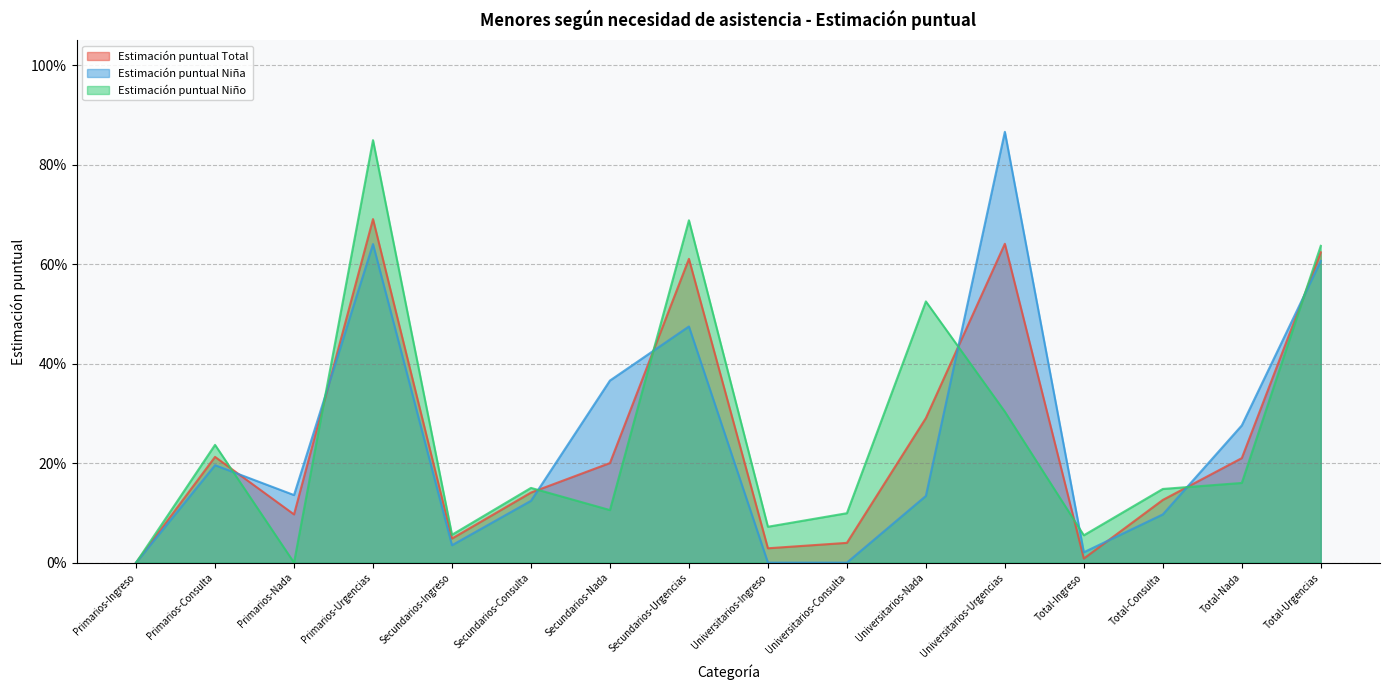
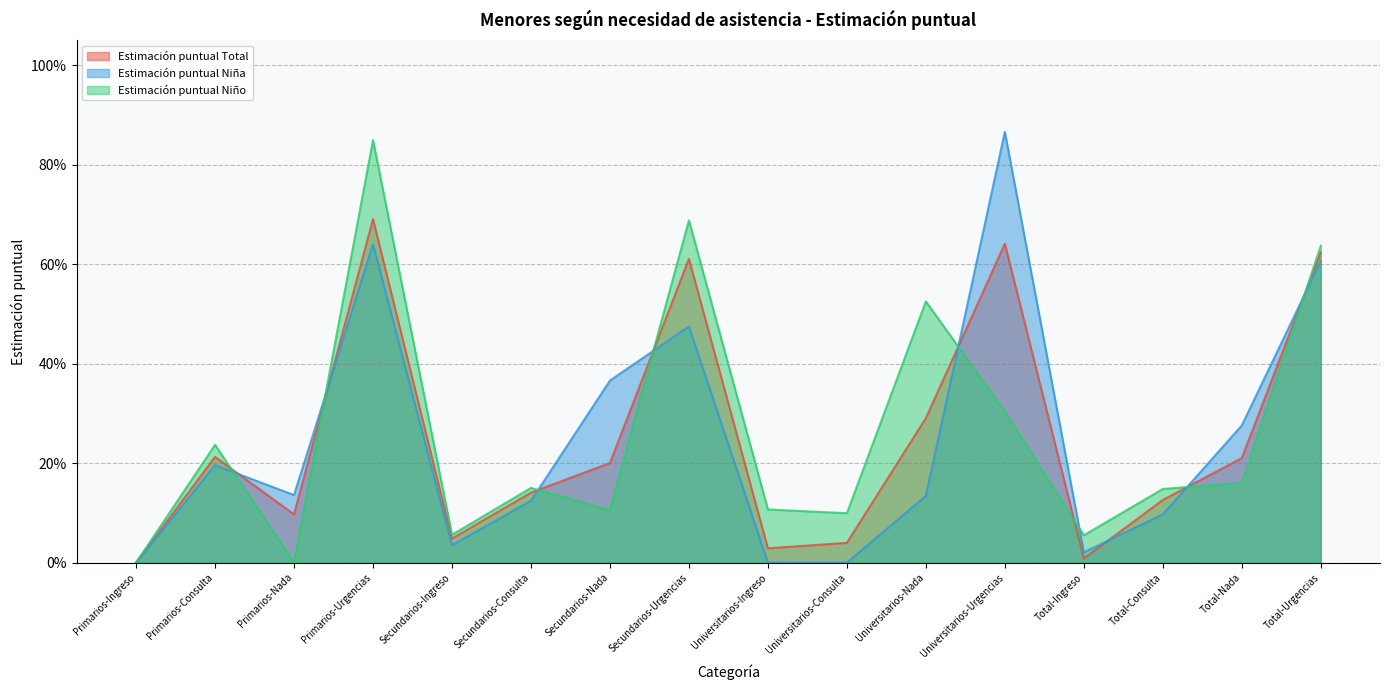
Estimación puntual Niño, Universitarios-Ingreso: 7% -> 11%
